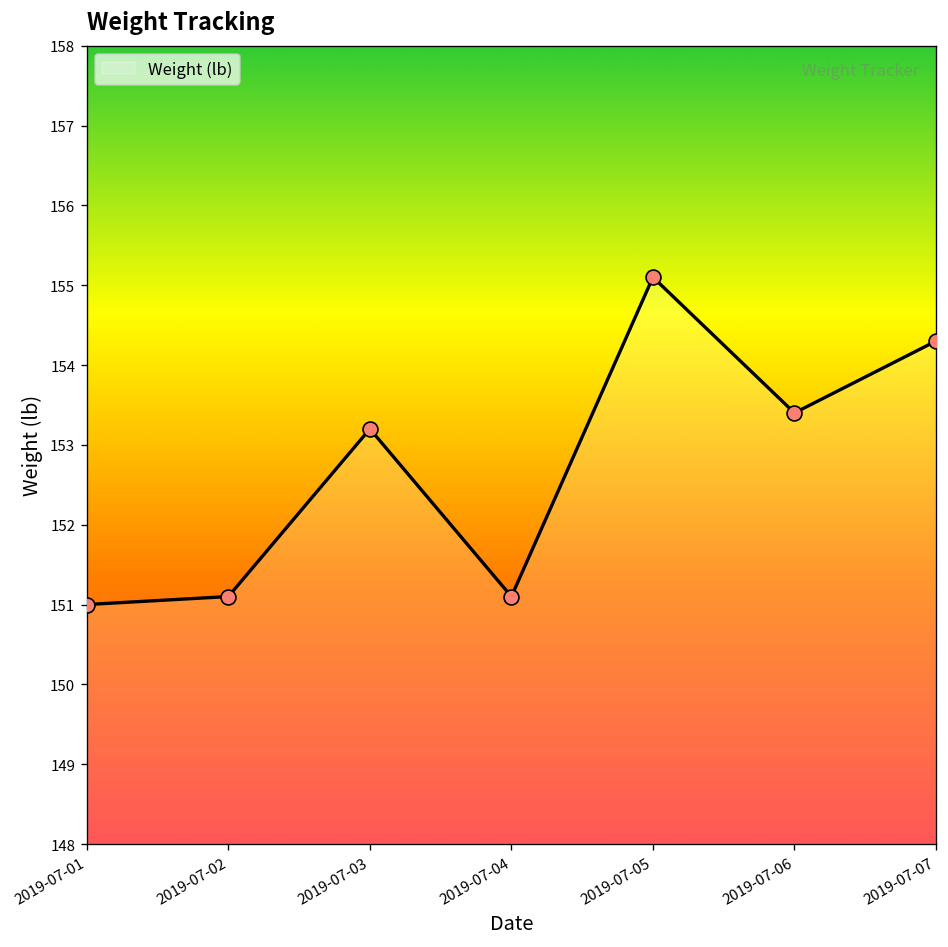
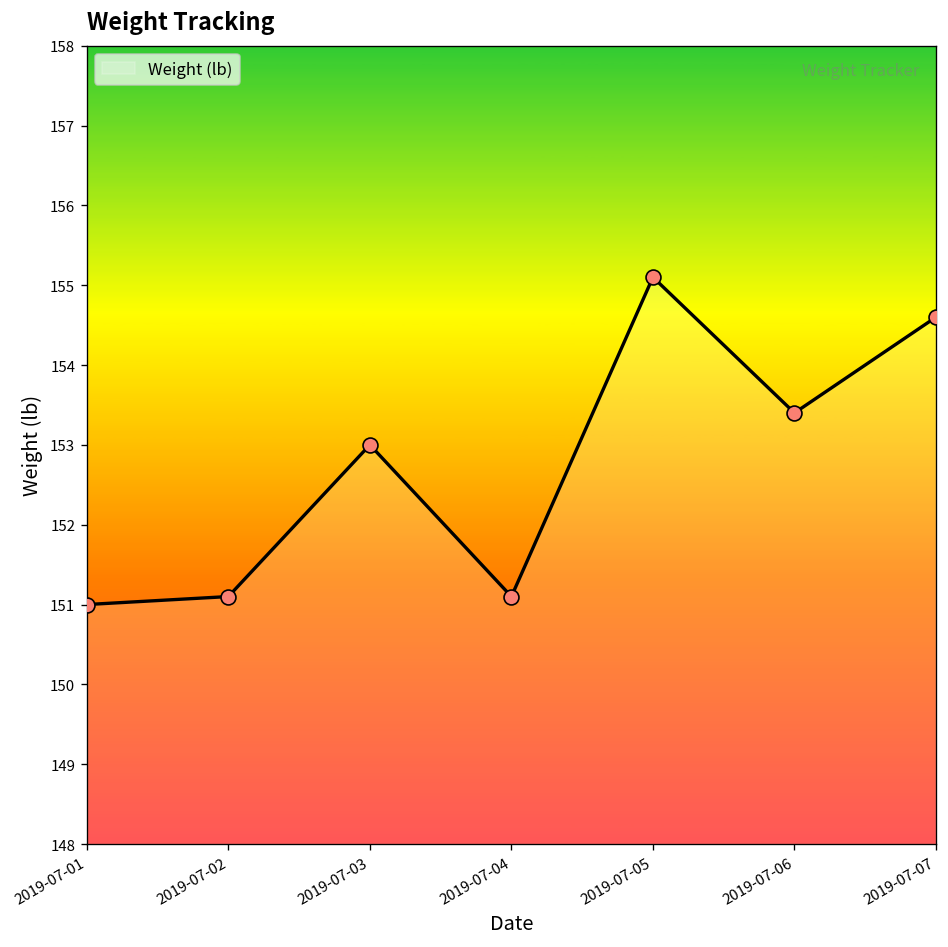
2019-07-03: 153.2 -> 153.0
2019-07-07: 154.3 -> 154.6
